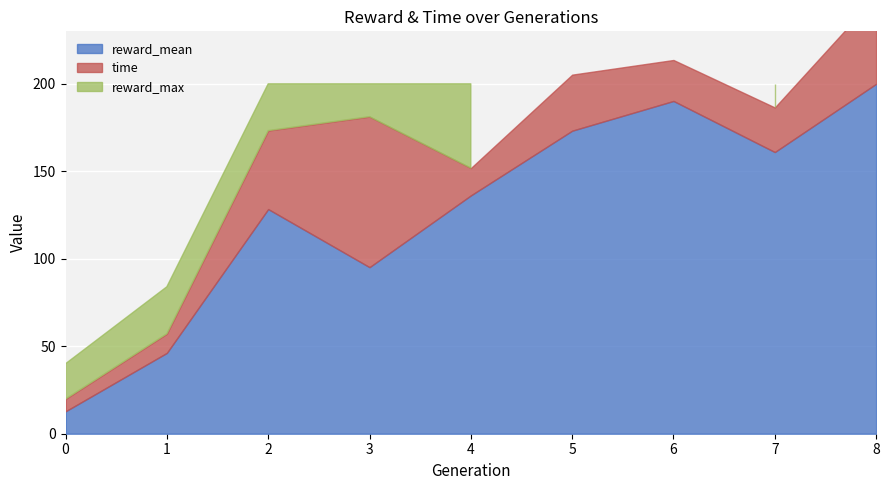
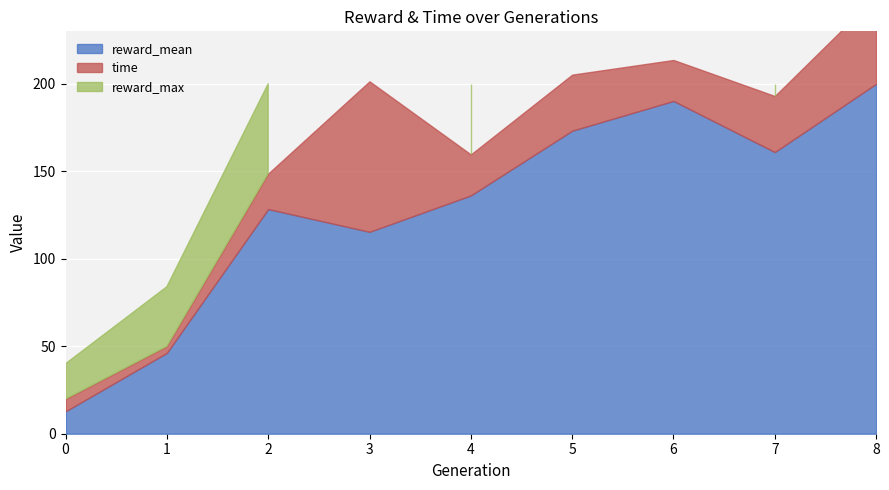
time, 1: 11 -> 4
time, 2: 45 -> 20
reward_mean, 3: 95 -> 115
time, 4: 16 -> 23
time, 7: 25 -> 32
